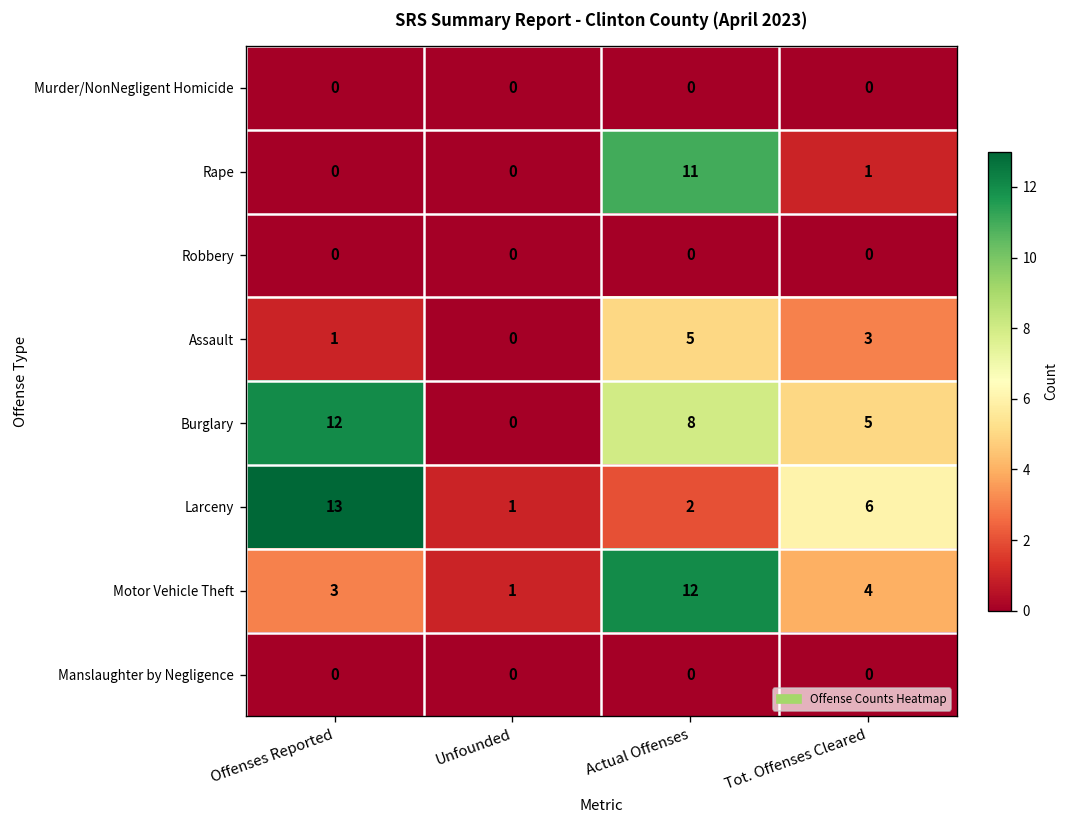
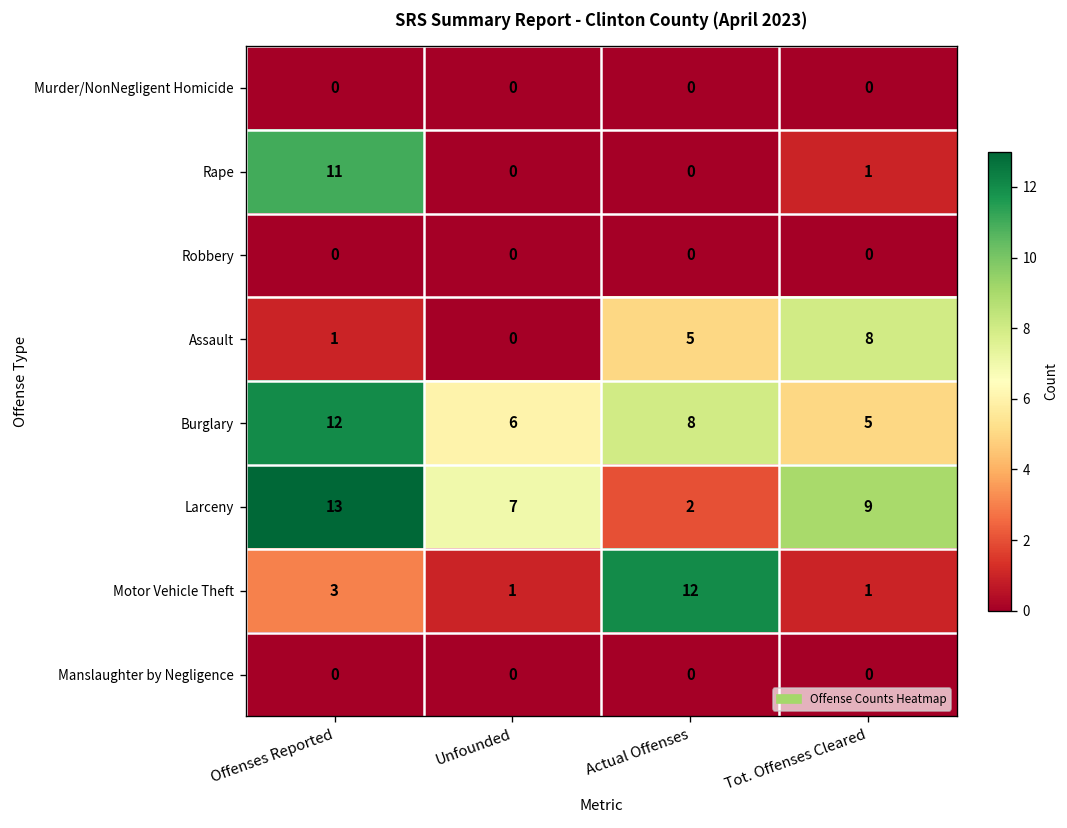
Rape, Offenses Reported: 0 -> 11
Rape, Actual Offenses: 11 -> 0
Assault, Tot. Offenses Cleared: 3 -> 8
Burglary, Unfounded: 0 -> 6
Larceny, Unfounded: 1 -> 7
Larceny, Tot. Offenses Cleared: 6 -> 9
Motor Vehicle Theft, Tot. Offenses Cleared: 4 -> 1
